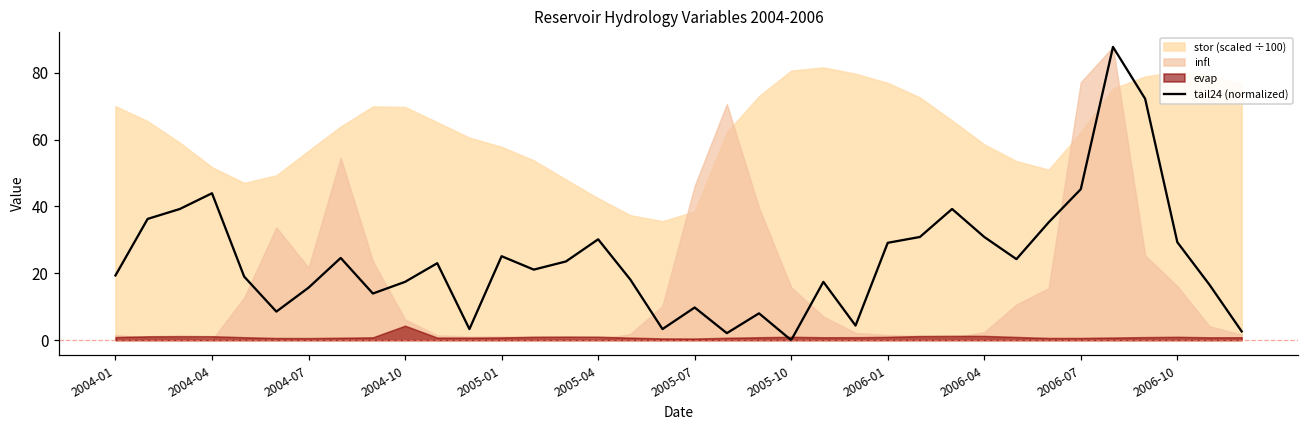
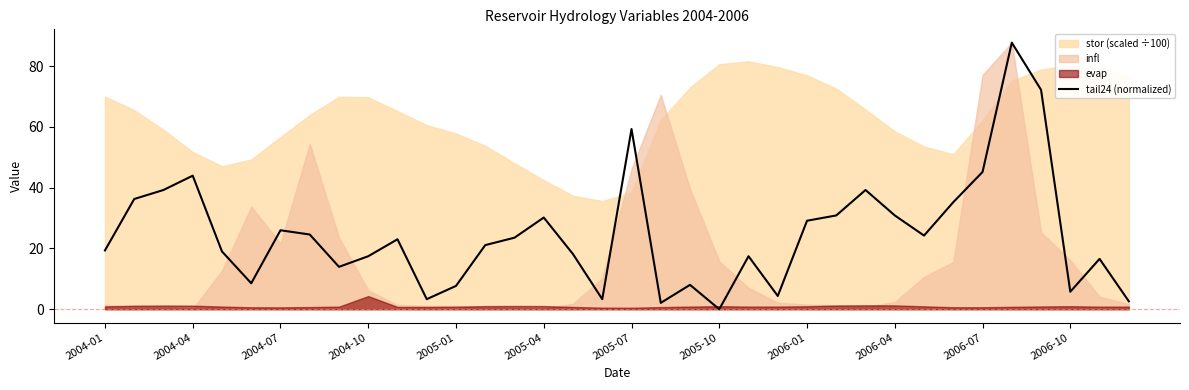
tail24 (normalized), 2004-07: 16 -> 26
tail24 (normalized), 2005-01: 25 -> 8
tail24 (normalized), 2005-07: 10 -> 59
tail24 (normalized), 2006-10: 29 -> 6
